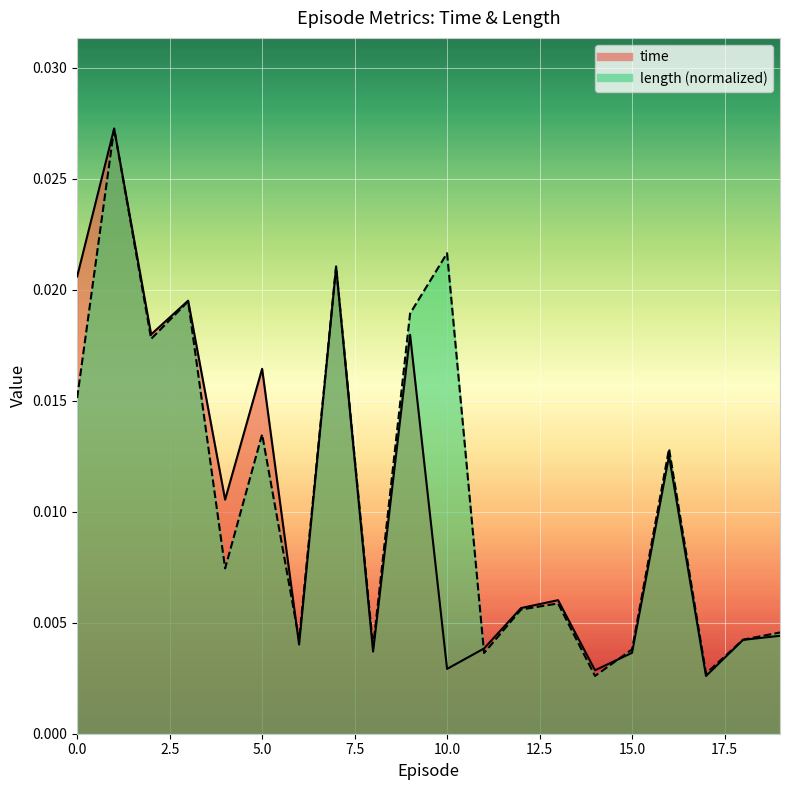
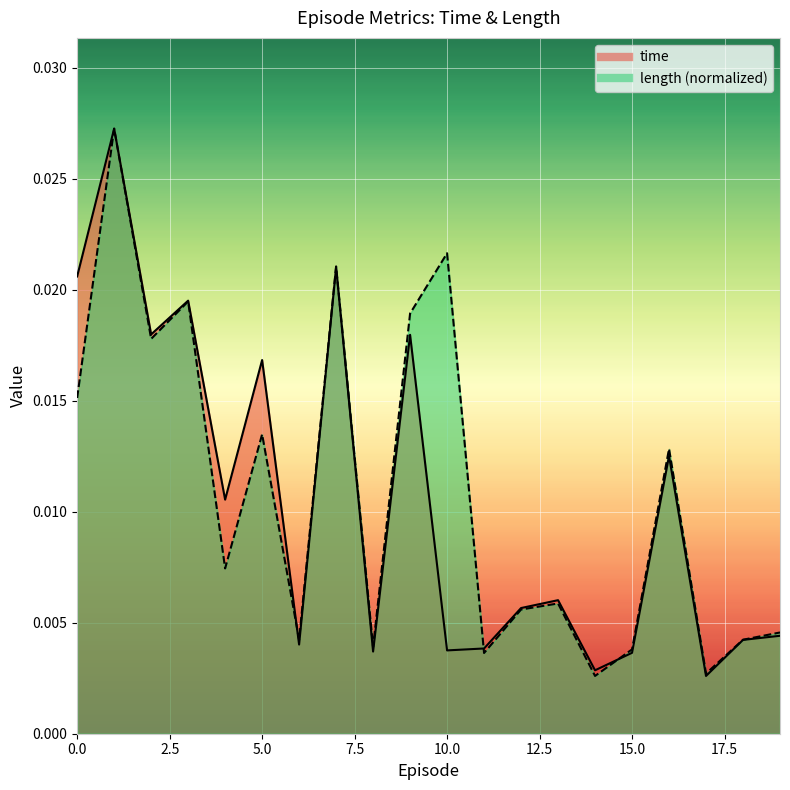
time, 5.0: 0.0164 -> 0.0168
time, 10.0: 0.0029 -> 0.0038
